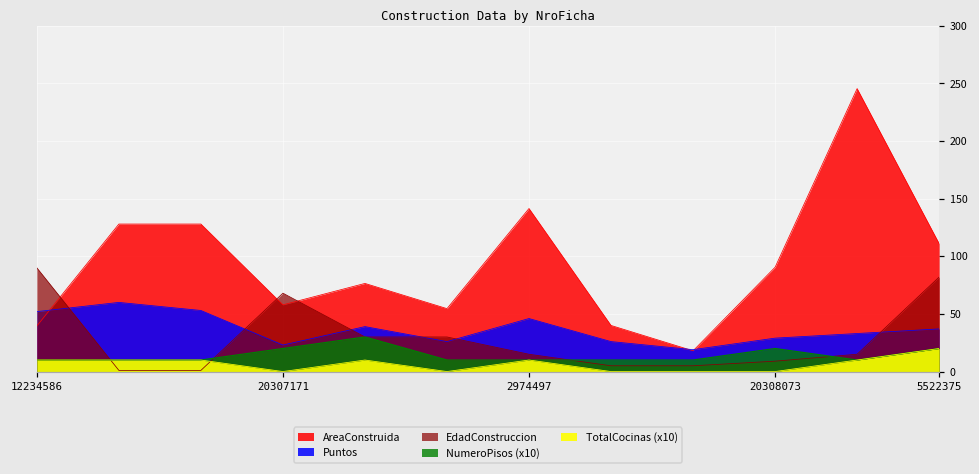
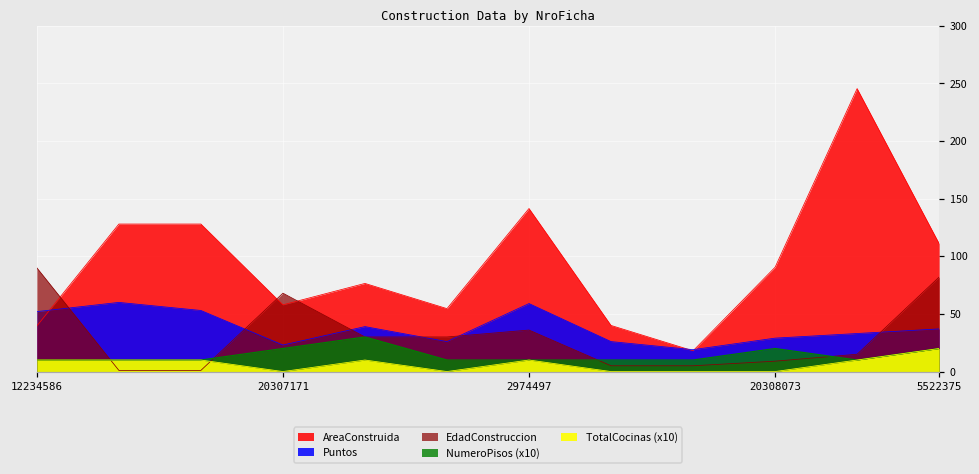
Puntos, 2974497: 46 -> 59
EdadConstruccion, 2974497: 15 -> 36
